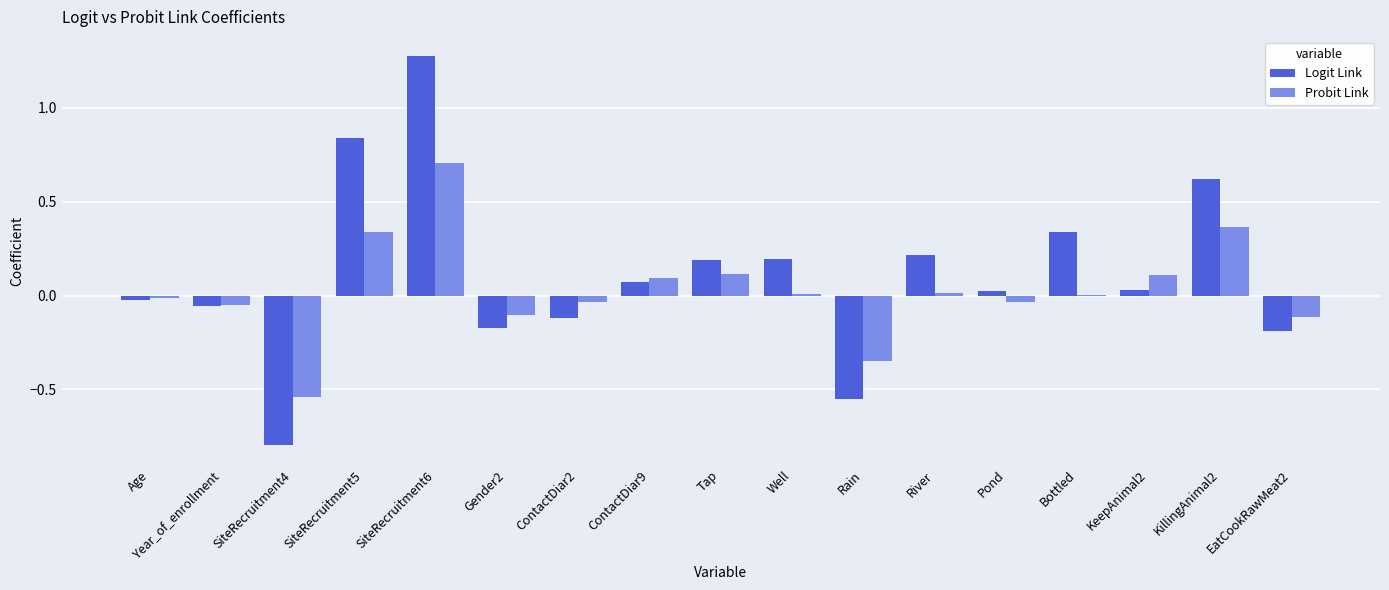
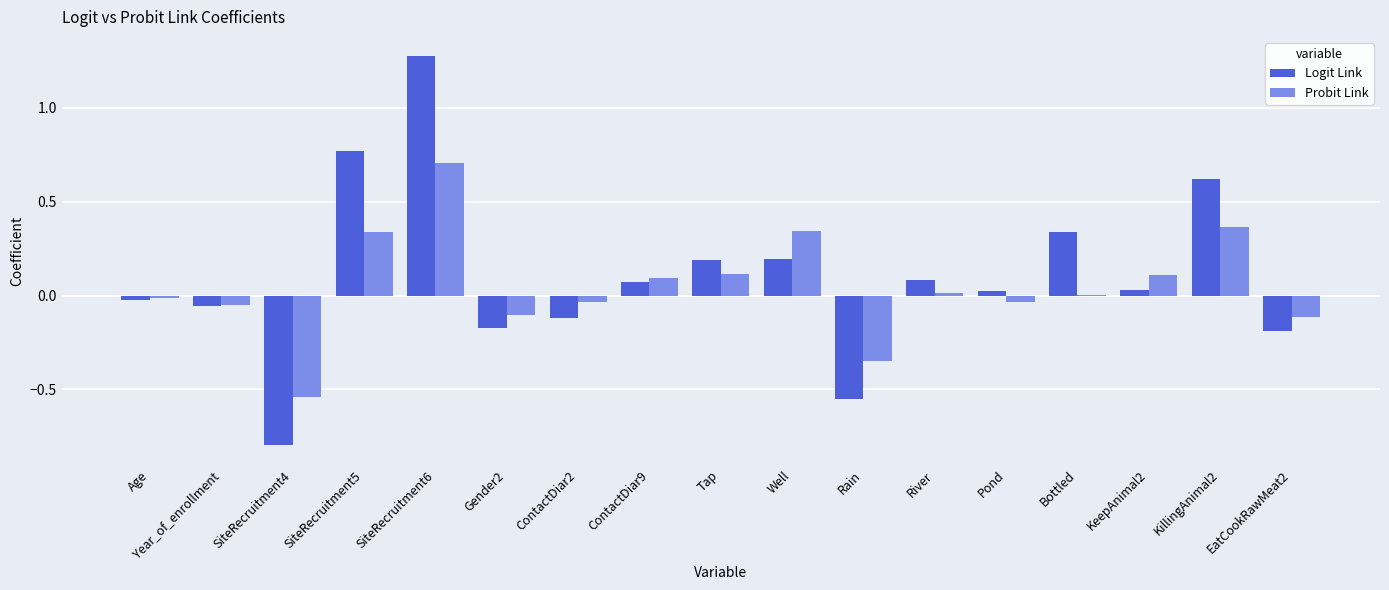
Logit Link, SiteRecruitment5: 0.84 -> 0.77
Probit Link, Well: 0.01 -> 0.34
Logit Link, River: 0.21 -> 0.08
